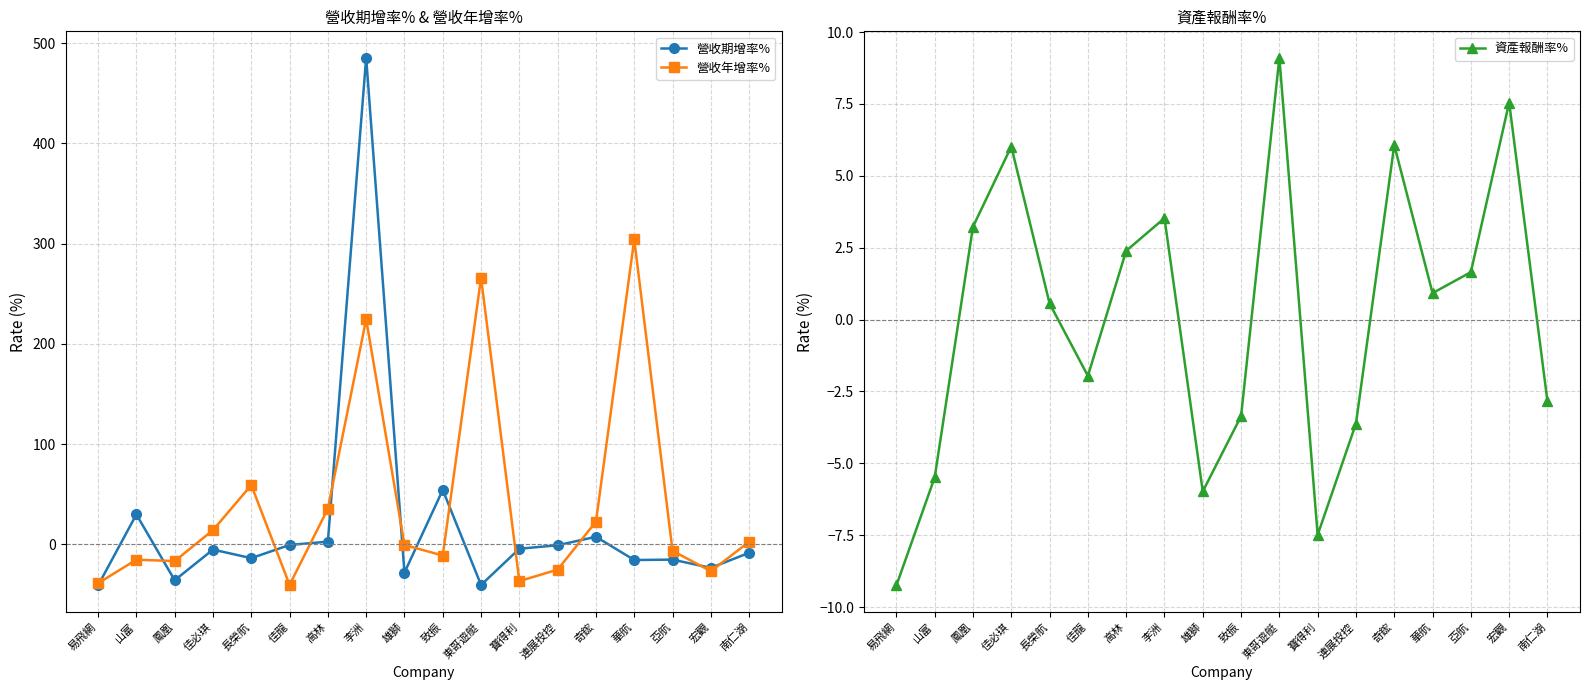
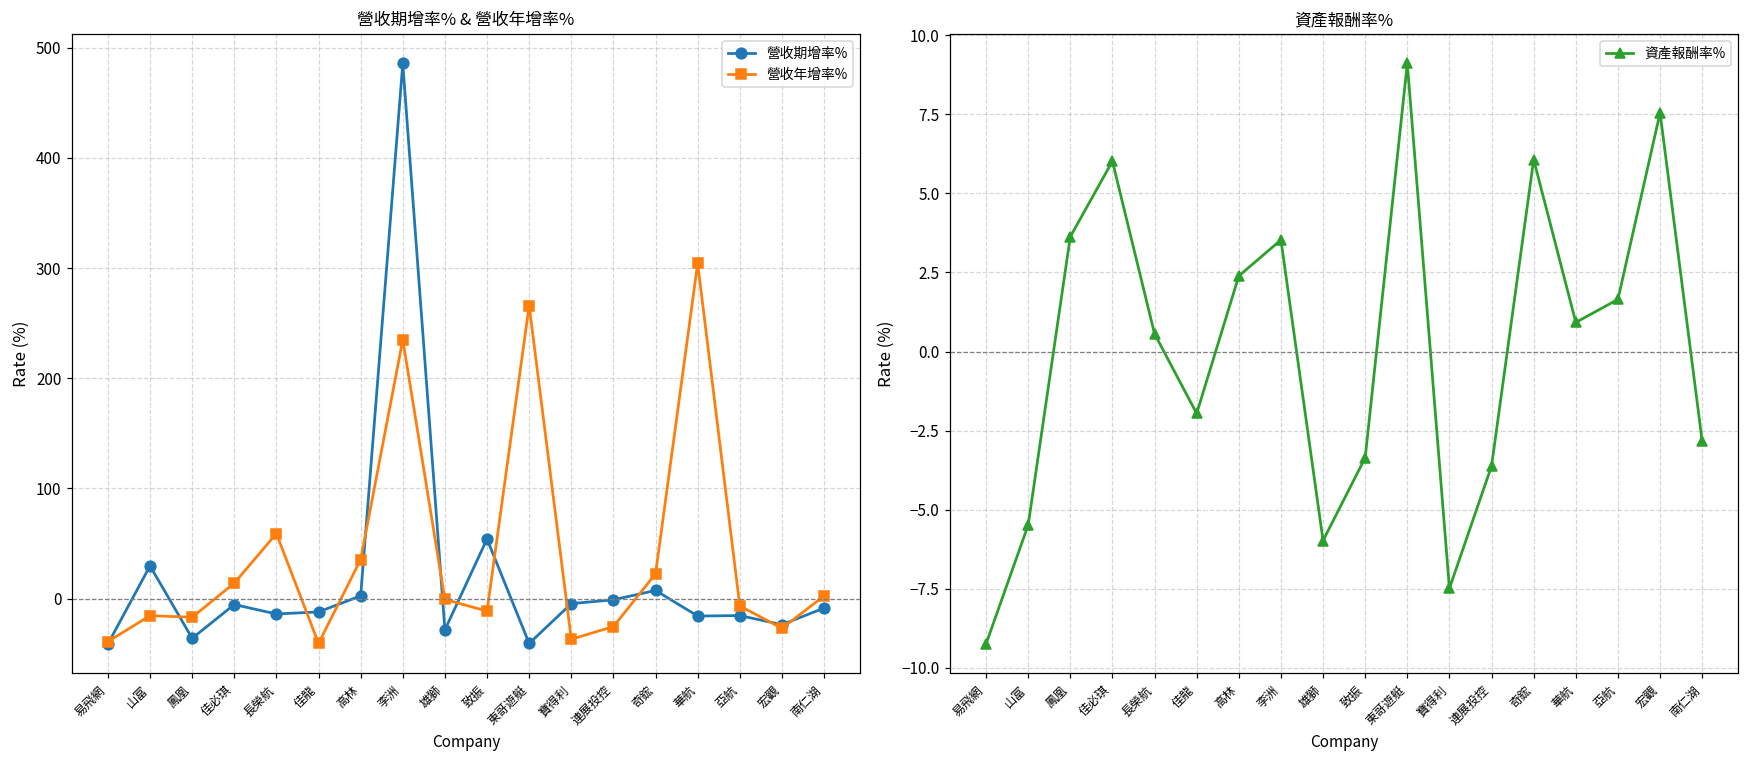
營收期增率% & 營收年增率%, 營收期增率%, 佳龍: -1 -> -12
營收期增率% & 營收年增率%, 營收年增率%, 李洲: 225 -> 235
資產報酬率%, 鳳凰: 3.2 -> 3.6
